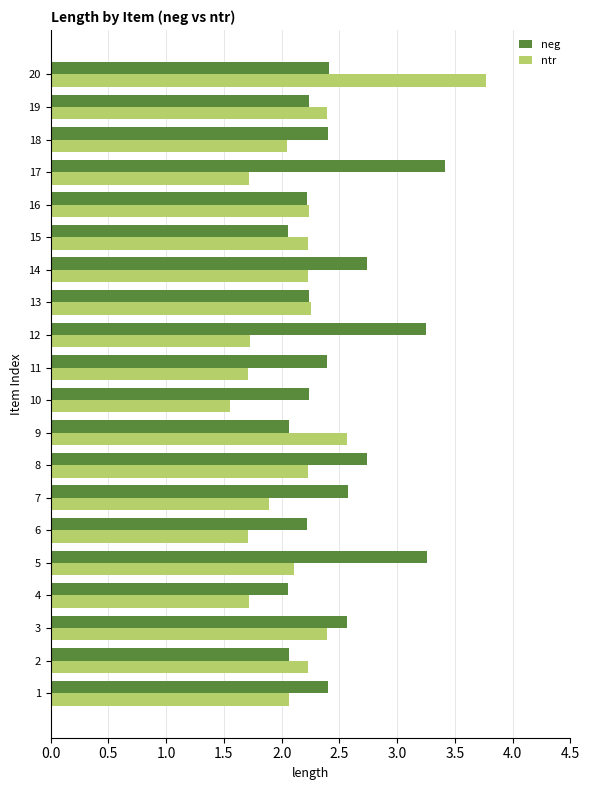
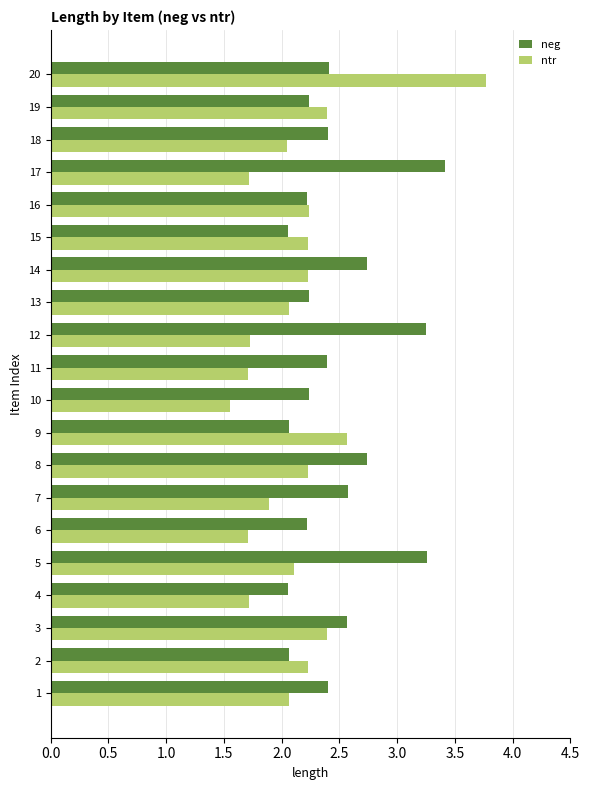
ntr, 13: 2.25 -> 2.06
